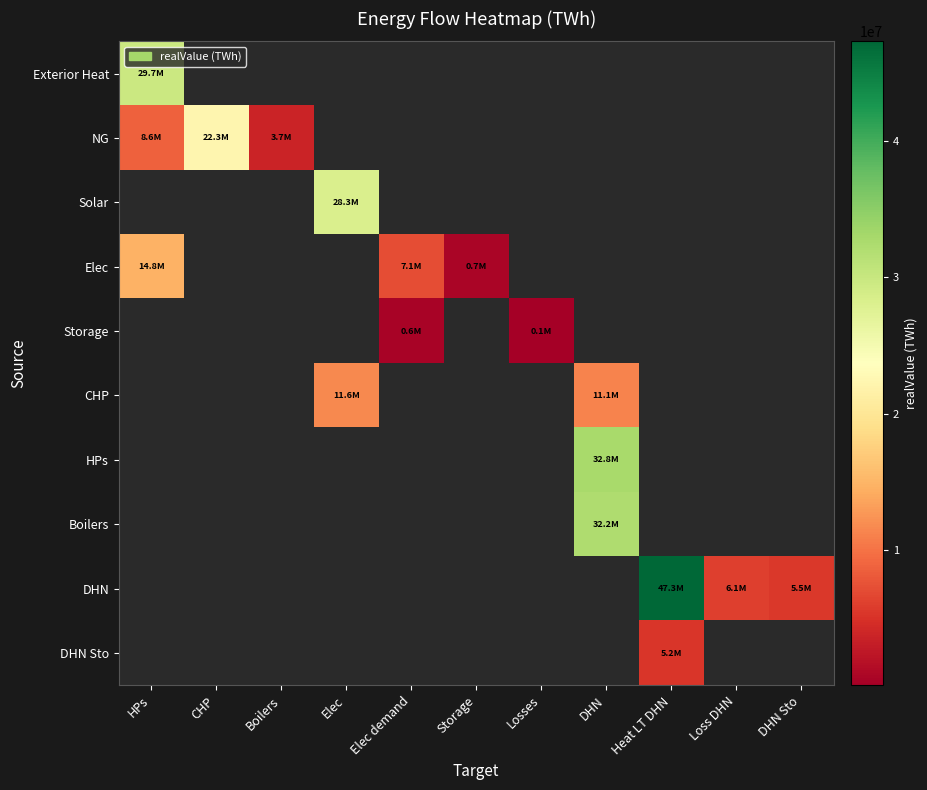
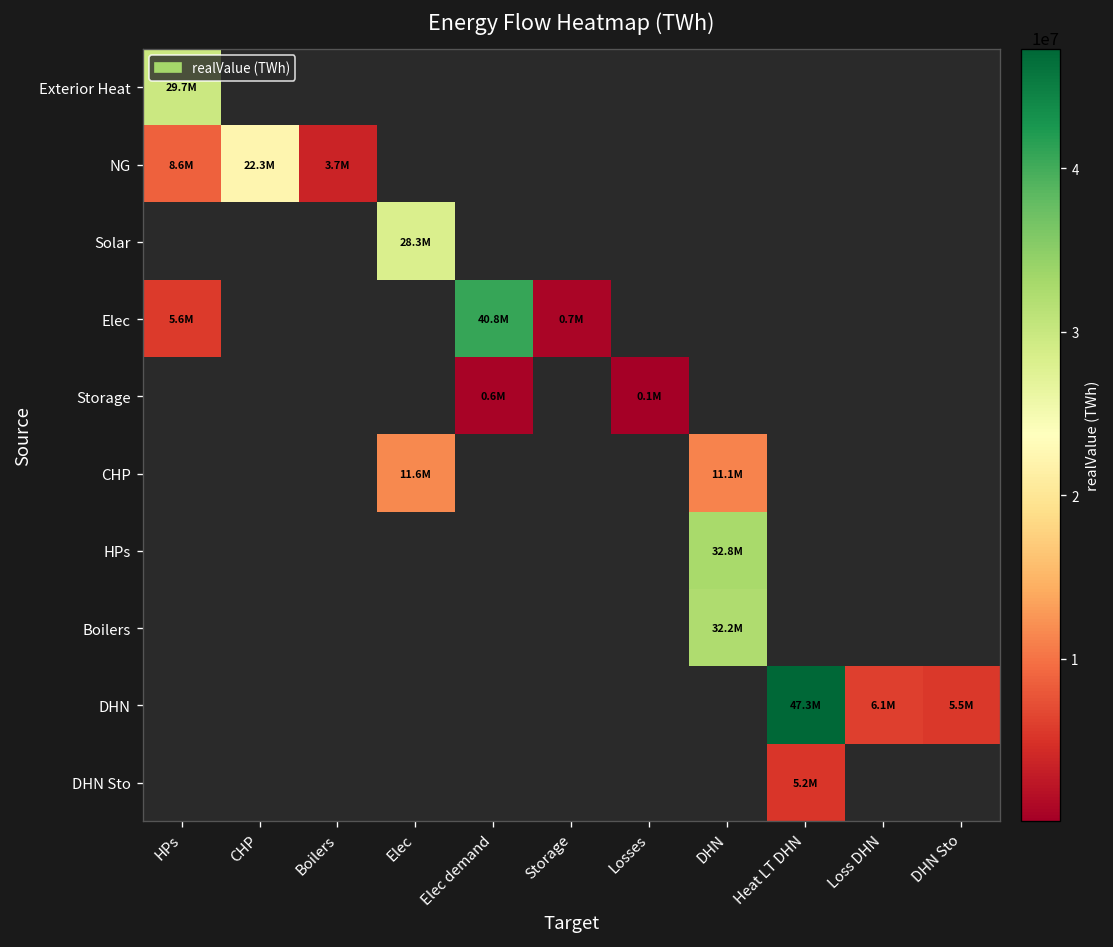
Elec, HPs: 14.8M -> 5.6M
Elec, Elec demand: 7.1M -> 40.8M
